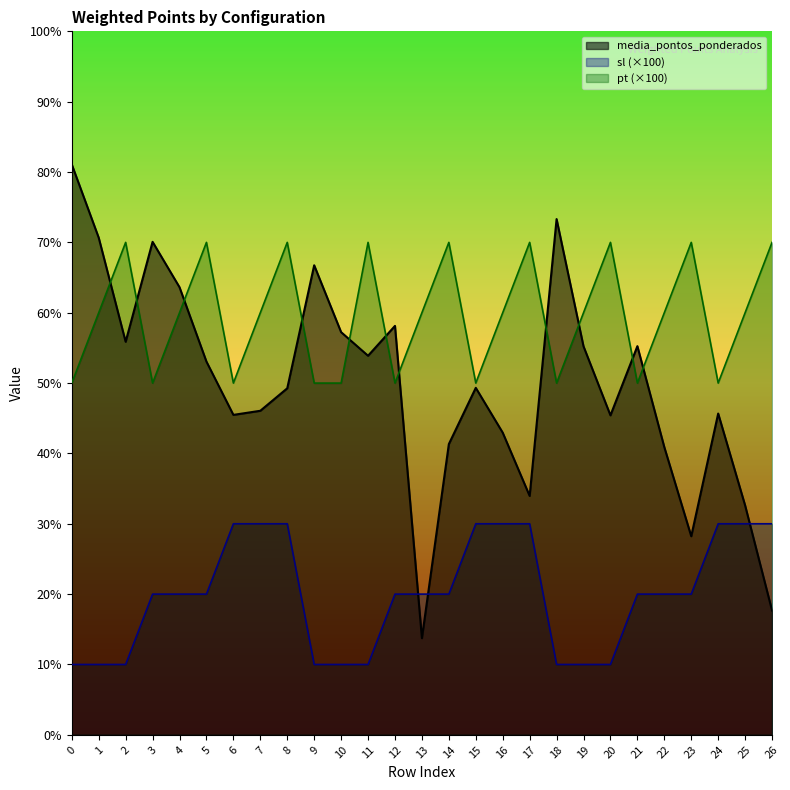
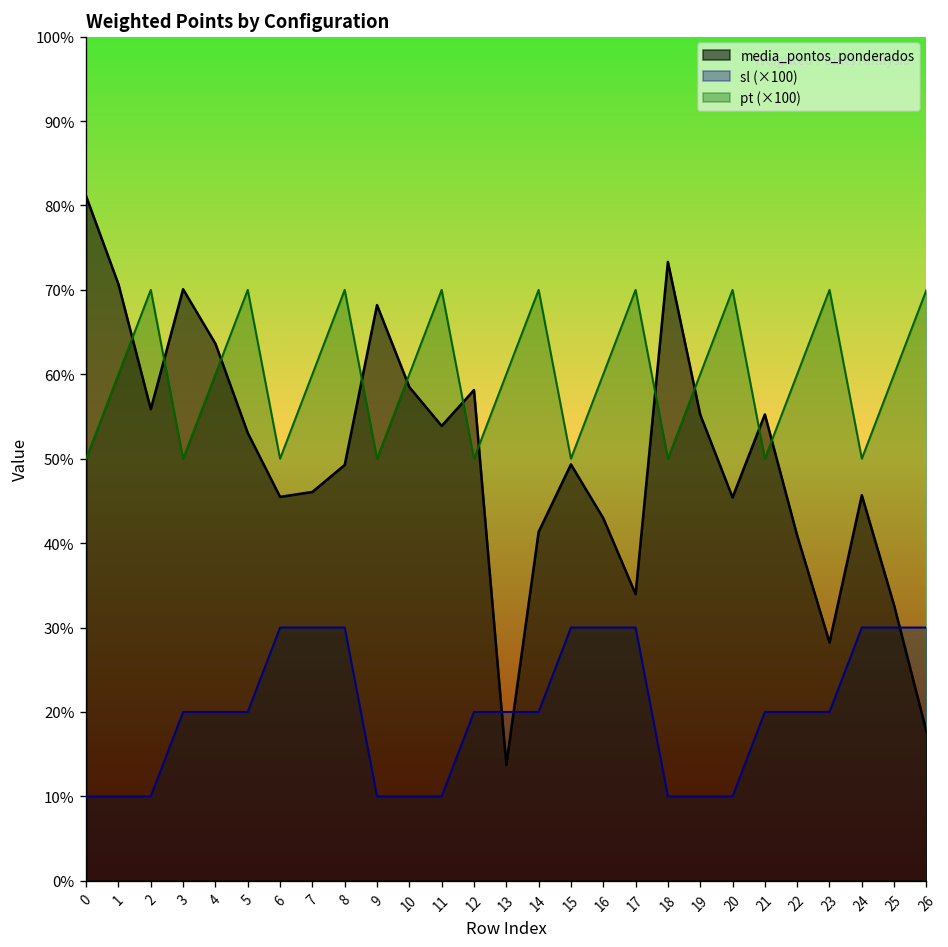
media_pontos_ponderados, 9: 67% -> 68%
media_pontos_ponderados, 10: 57% -> 58%
pt (×100), 10: 50% -> 60%
